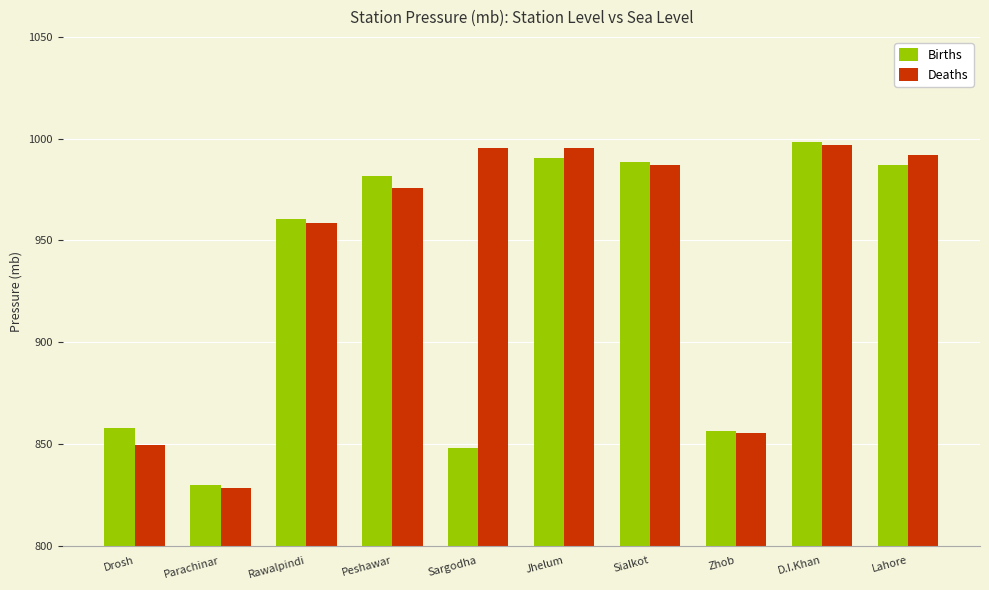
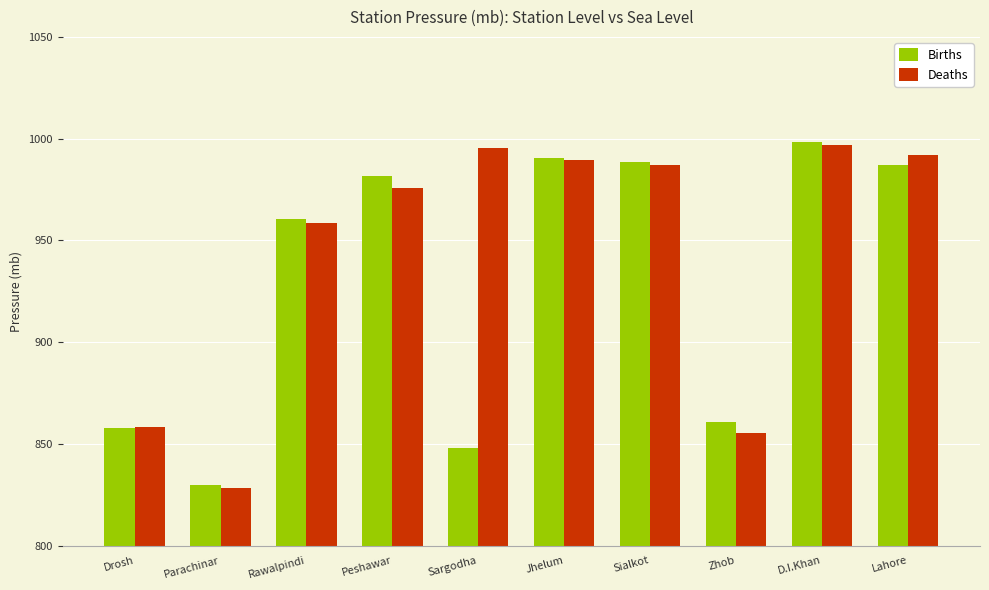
Deaths, Drosh: 849 -> 858
Deaths, Jhelum: 995 -> 990
Births, Zhob: 856 -> 861
